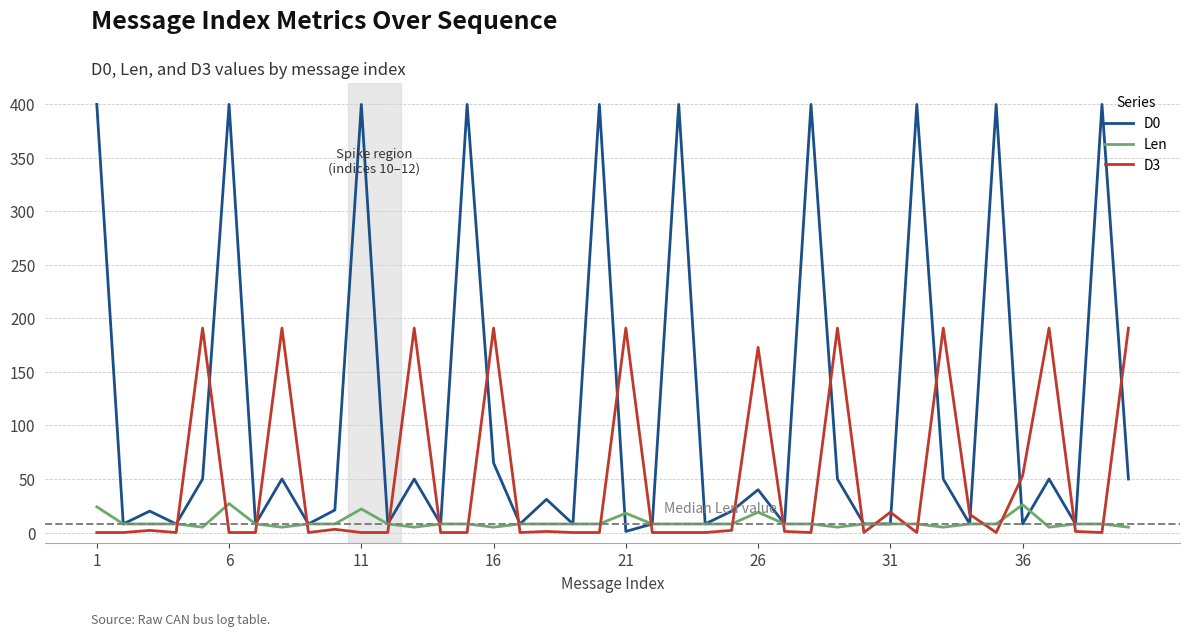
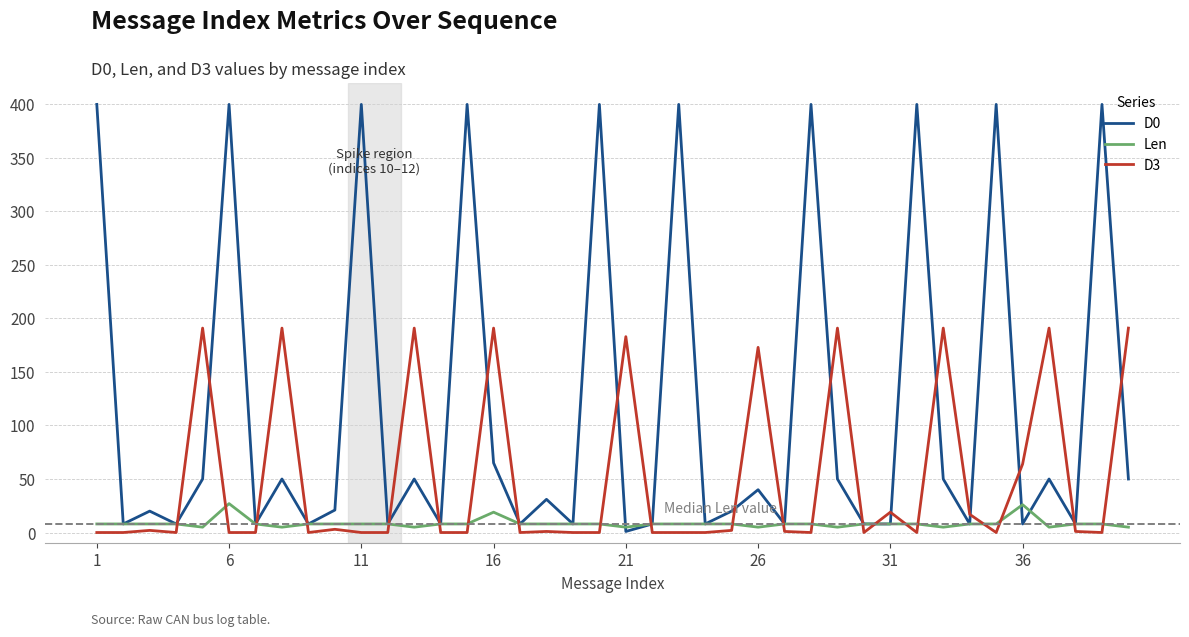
Len, 1: 24 -> 8
Len, 11: 22 -> 8
Len, 16: 5 -> 19
Len, 21: 18 -> 5
D3, 21: 191 -> 183
Len, 26: 19 -> 5
D3, 36: 53 -> 64
